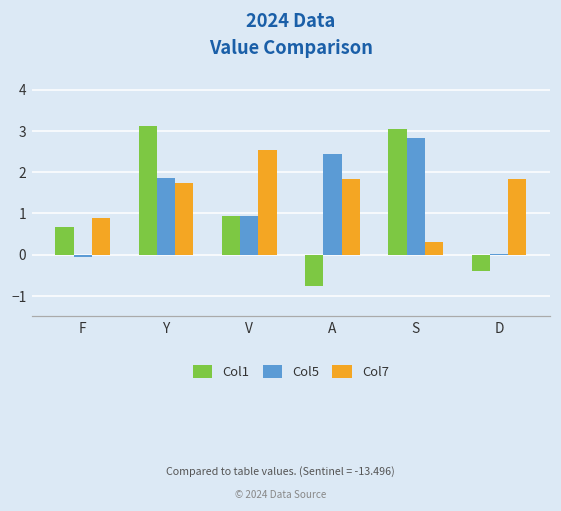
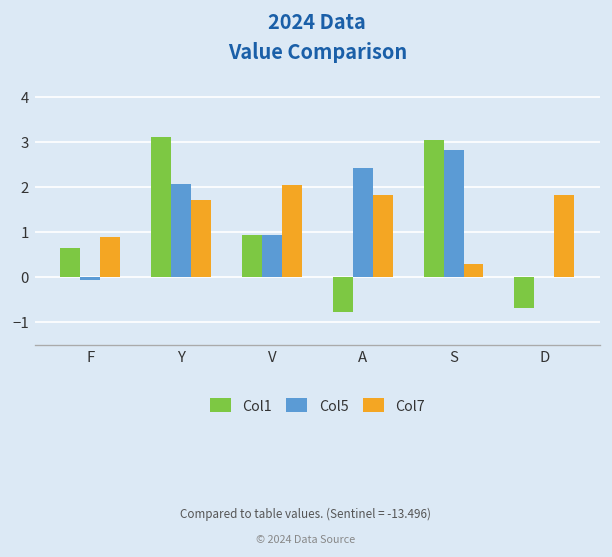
Col5, Y: 1.9 -> 2.1
Col7, V: 2.5 -> 2.0
Col1, D: -0.4 -> -0.7
